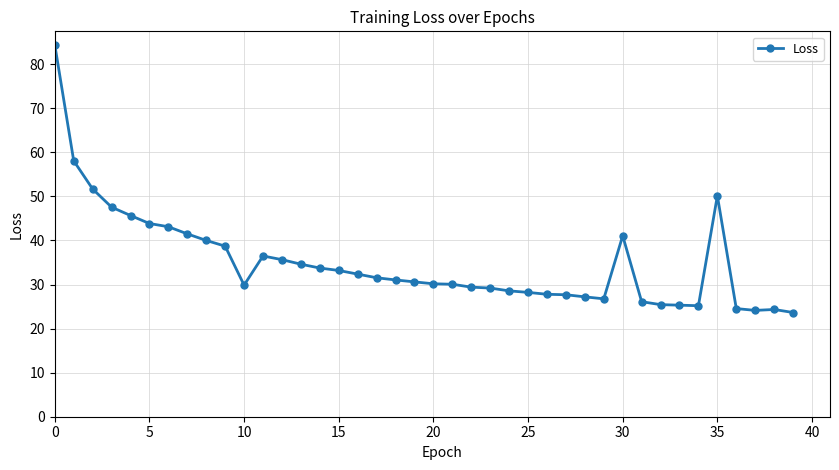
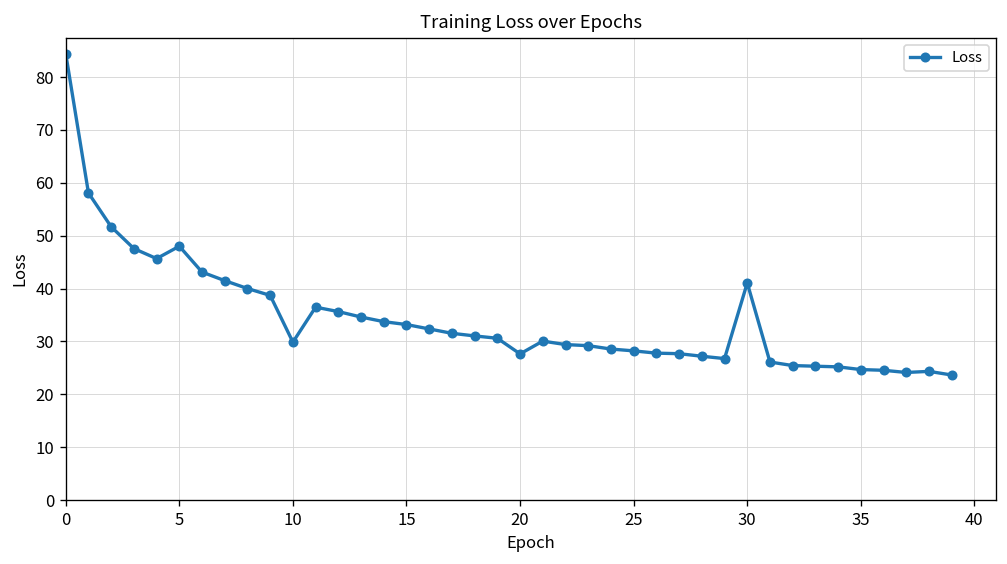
5: 44 -> 48
20: 30 -> 28
35: 50 -> 25
